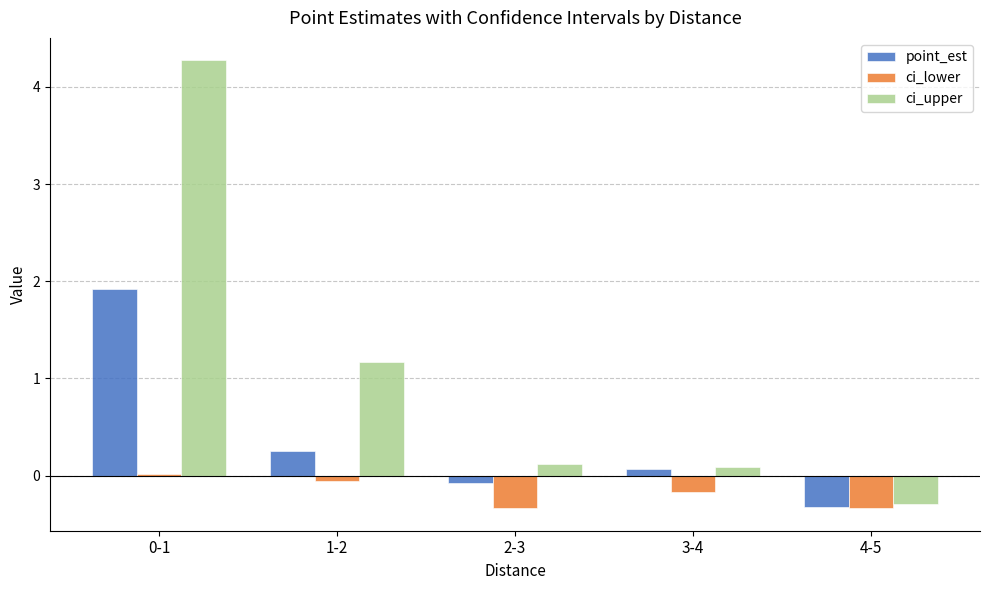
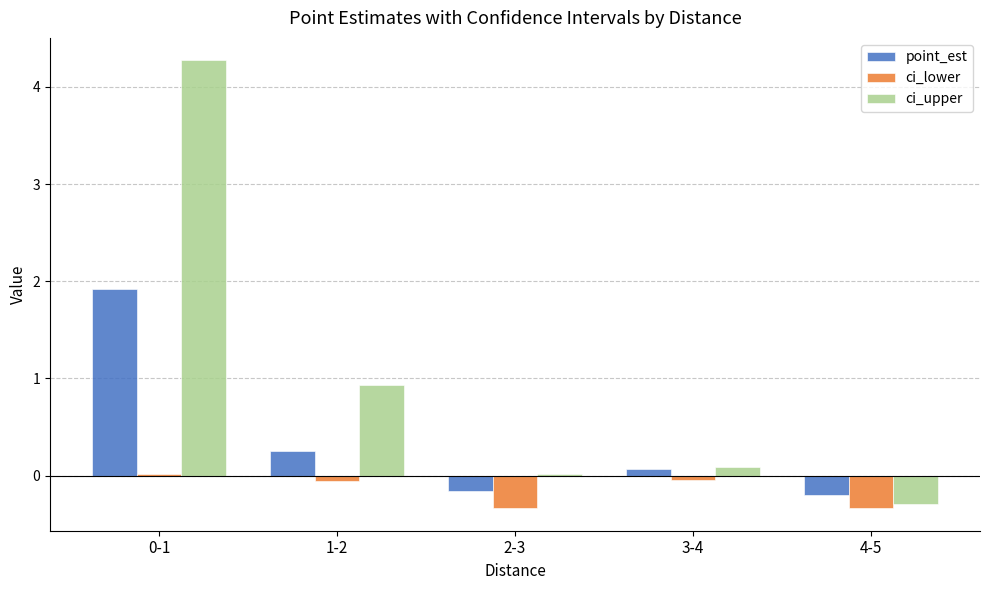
ci_upper, 1-2: 1.2 -> 0.9
point_est, 2-3: -0.1 -> -0.2
ci_upper, 2-3: 0.1 -> 0.0
ci_lower, 3-4: -0.2 -> 0.0
point_est, 4-5: -0.3 -> -0.2
